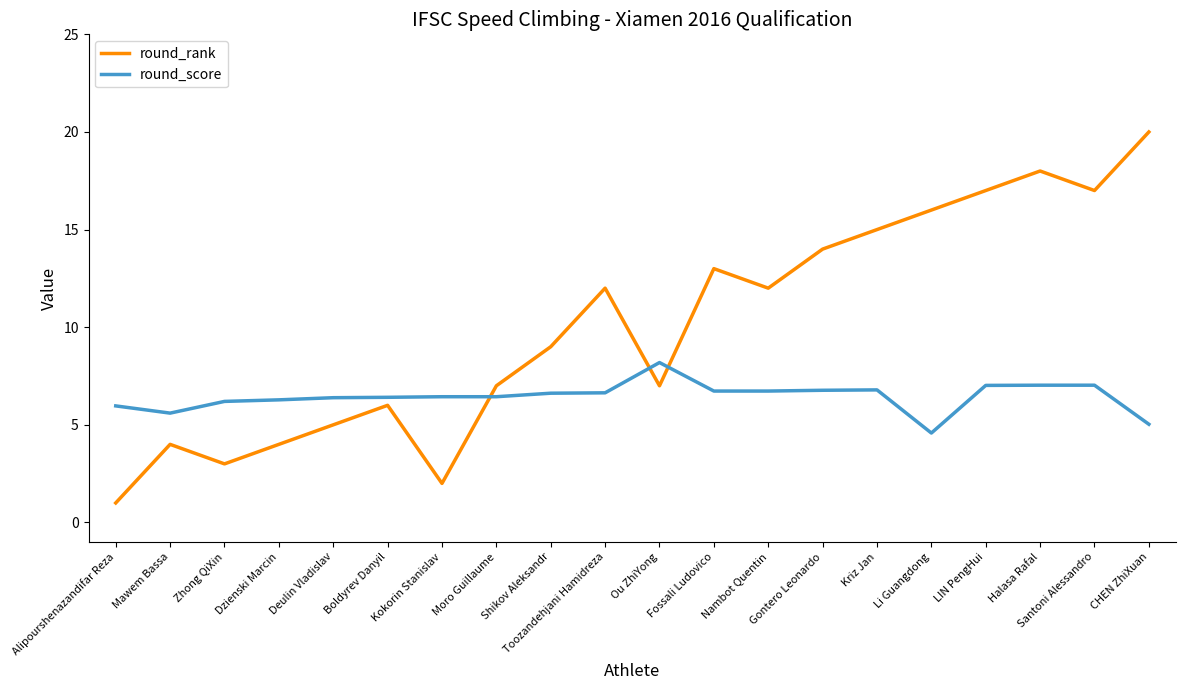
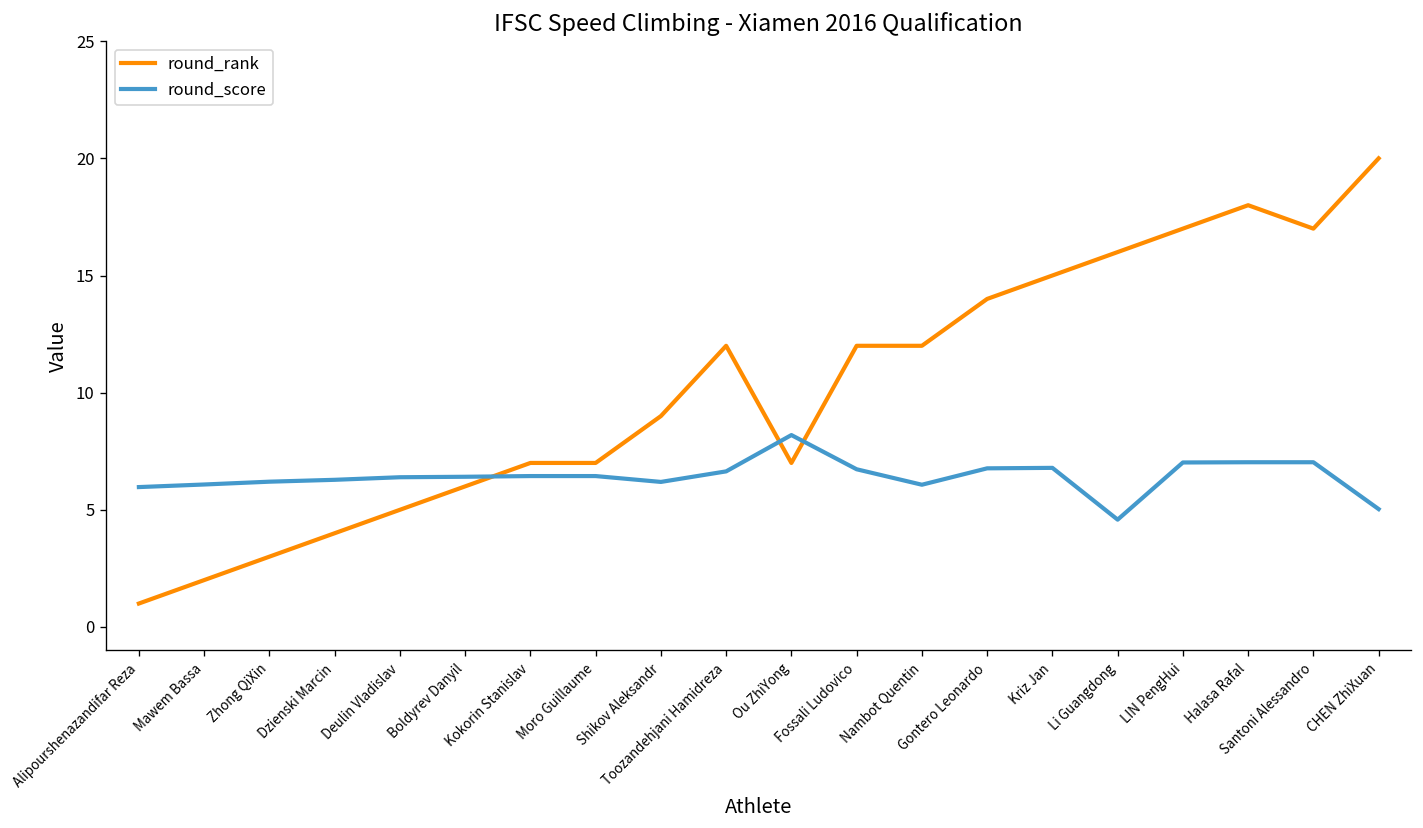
round_rank, Mawem Bassa: 4 -> 2
round_score, Mawem Bassa: 5.6 -> 6.1
round_rank, Kokorin Stanislav: 2 -> 7
round_score, Shikov Aleksandr: 6.6 -> 6.2
round_rank, Fossali Ludovico: 13 -> 12
round_score, Nambot Quentin: 6.7 -> 6.1
